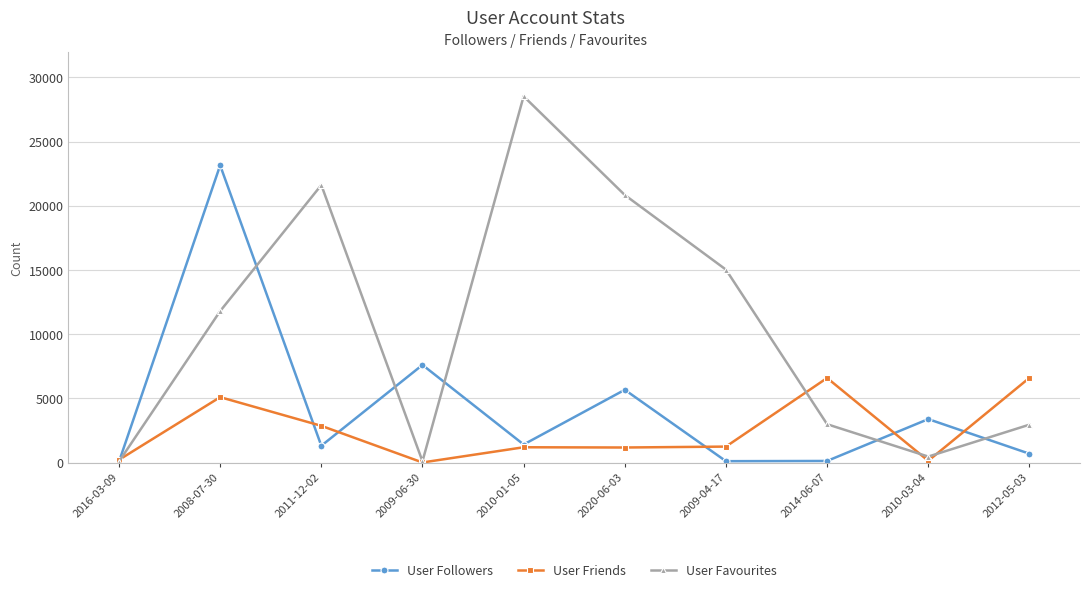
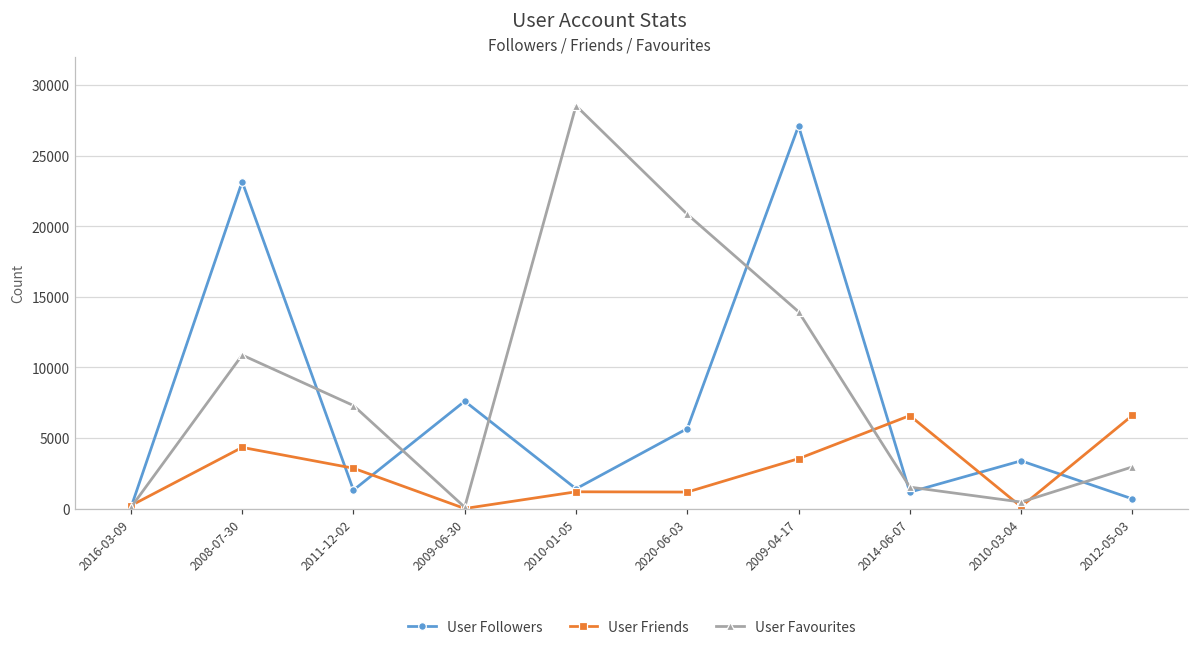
User Friends, 2008-07-30: 5100 -> 4300
User Favourites, 2008-07-30: 11800 -> 10900
User Favourites, 2011-12-02: 21600 -> 7300
User Followers, 2009-04-17: 100 -> 27100
User Friends, 2009-04-17: 1200 -> 3500
User Favourites, 2009-04-17: 15000 -> 13900
User Followers, 2014-06-07: 100 -> 1200
User Favourites, 2014-06-07: 3000 -> 1500
